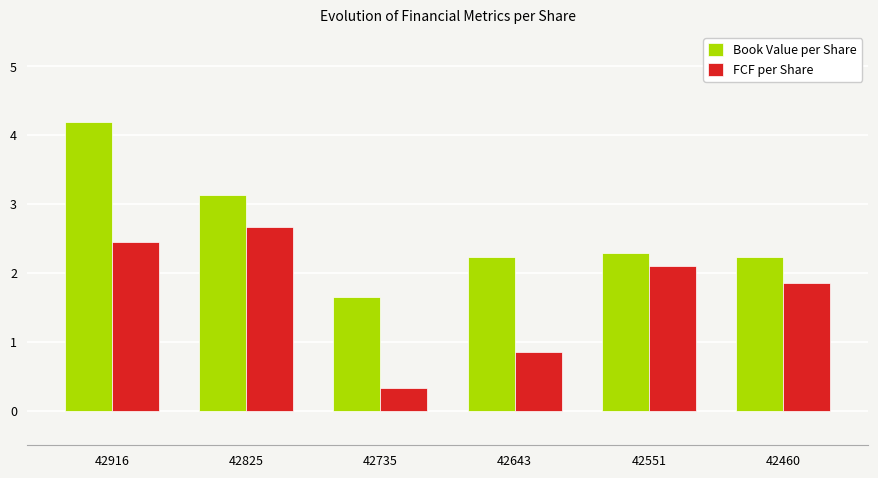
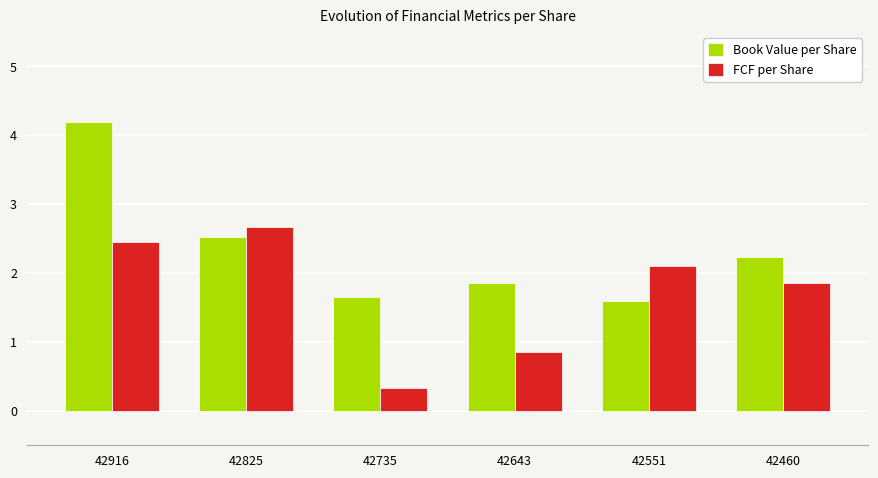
Book Value per Share, 42825: 3.1 -> 2.5
Book Value per Share, 42643: 2.2 -> 1.9
Book Value per Share, 42551: 2.3 -> 1.6
